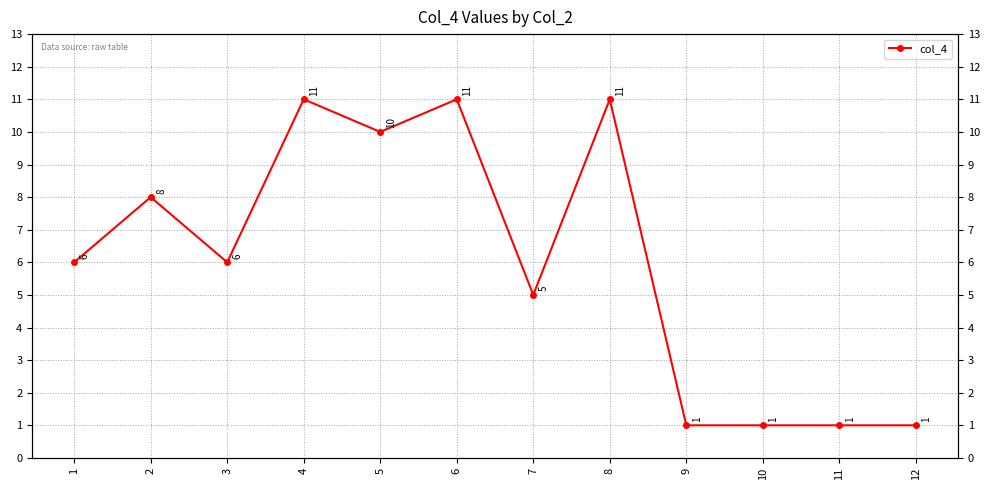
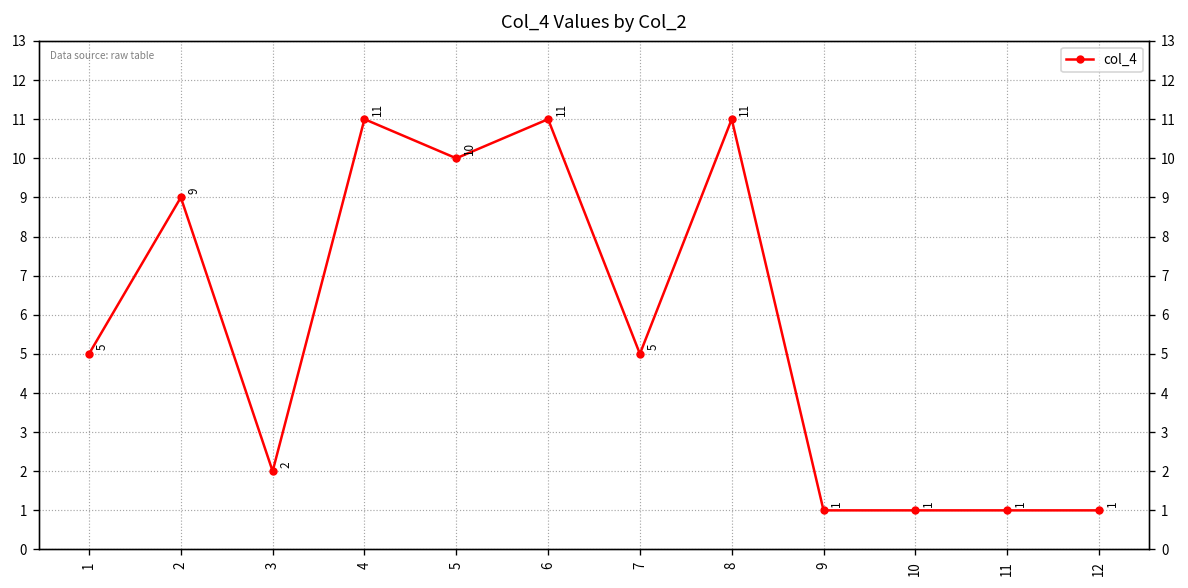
1: 6 -> 5
2: 8 -> 9
3: 6 -> 2
